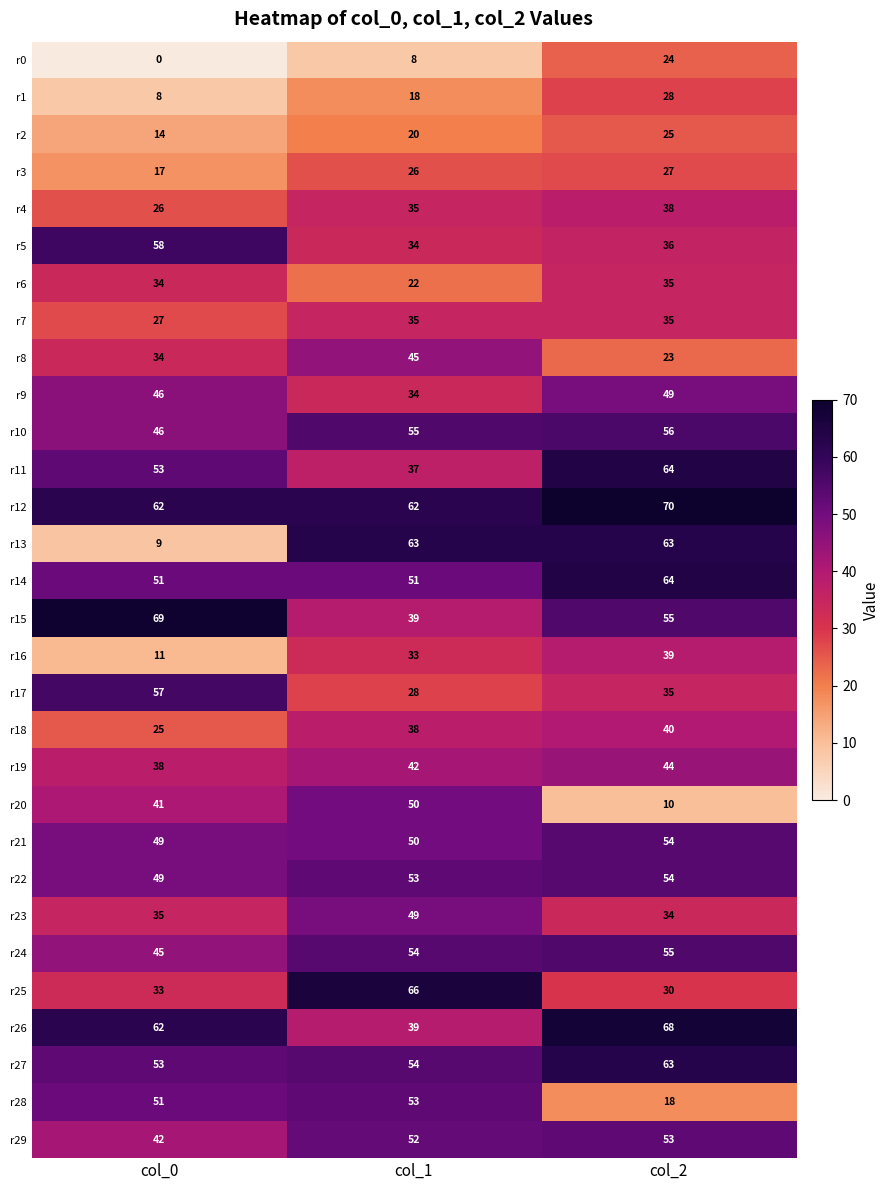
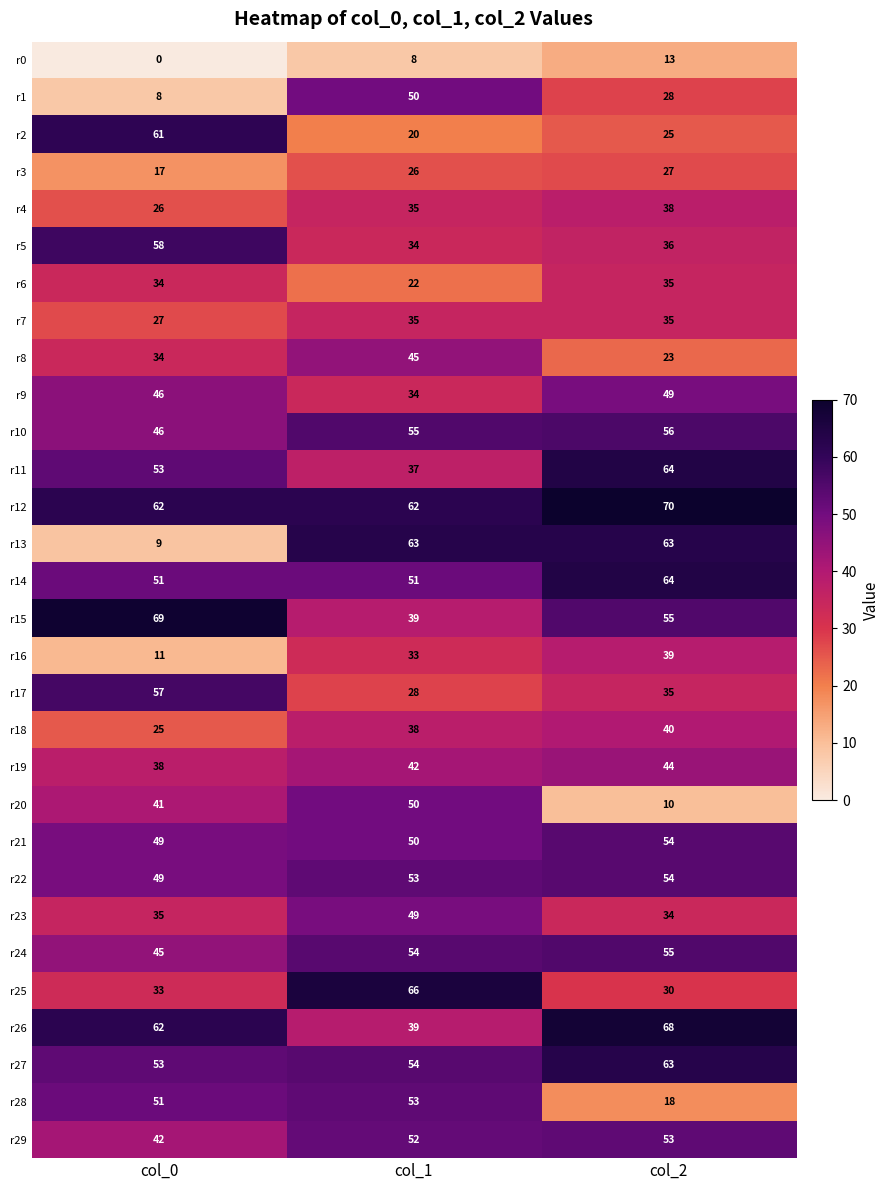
r0, col_2: 24 -> 13
r1, col_1: 18 -> 50
r2, col_0: 14 -> 61
